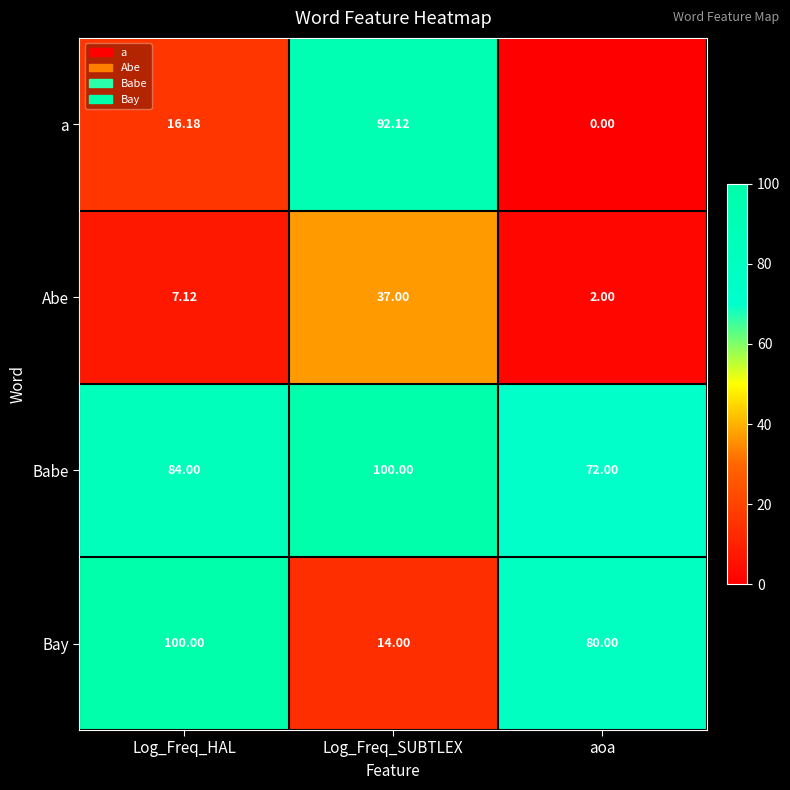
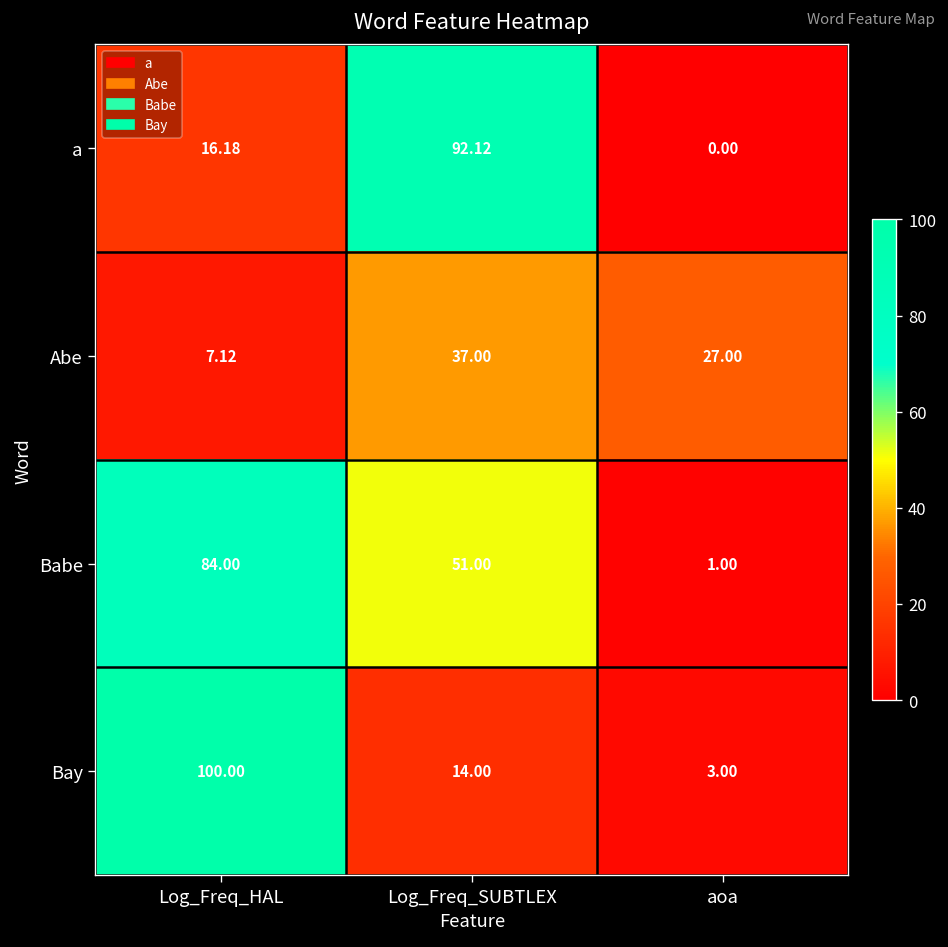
Abe, aoa: 2.00 -> 27.00
Babe, Log_Freq_SUBTLEX: 100.00 -> 51.00
Babe, aoa: 72.00 -> 1.00
Bay, aoa: 80.00 -> 3.00
